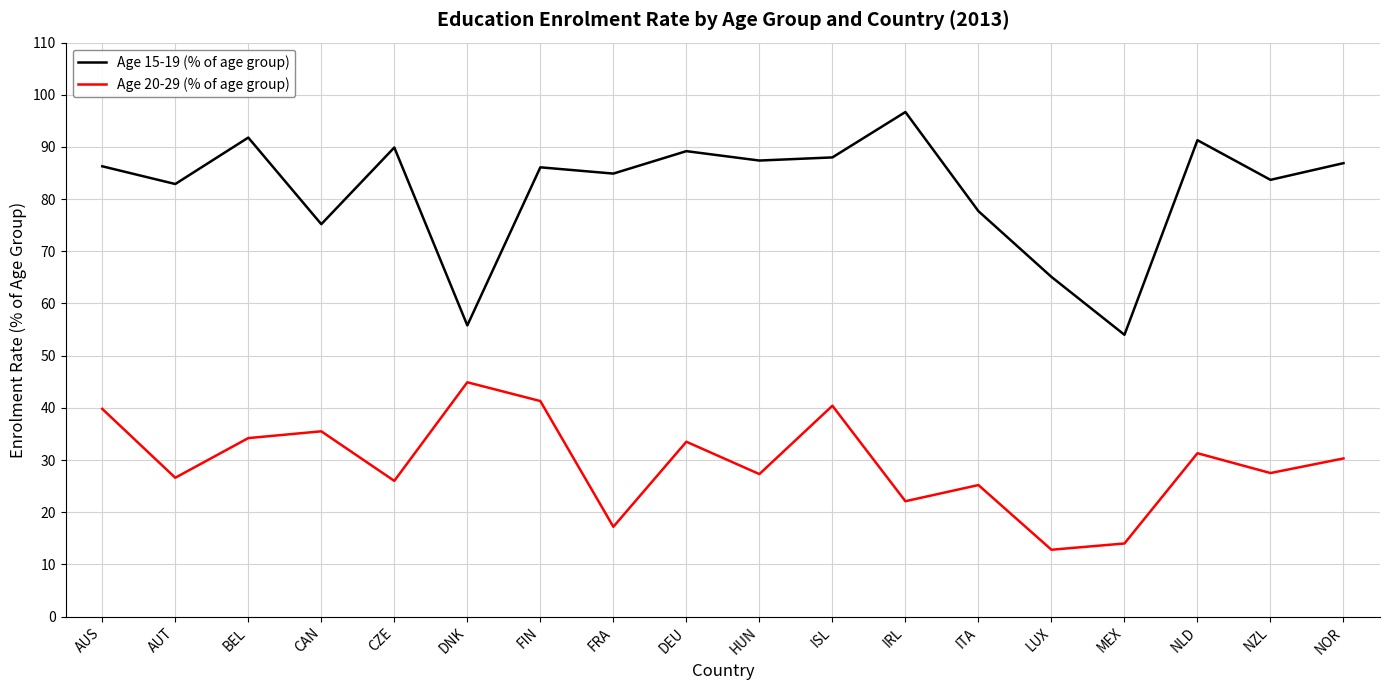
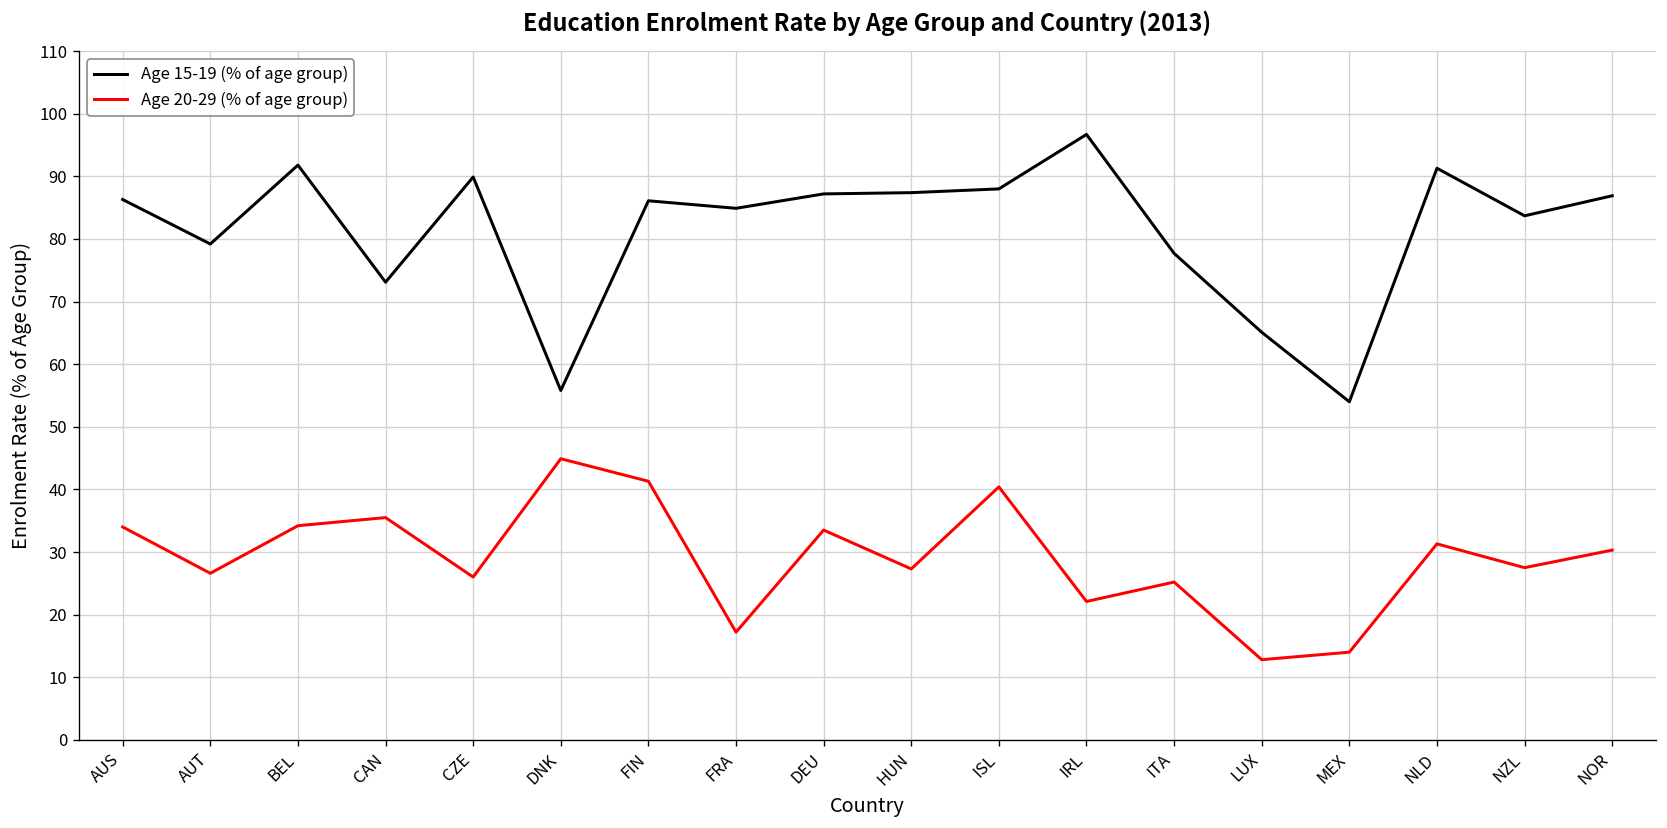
Age 20-29 (% of age group), AUS: 40 -> 34
Age 15-19 (% of age group), AUT: 83 -> 79
Age 15-19 (% of age group), CAN: 75 -> 73
Age 15-19 (% of age group), DEU: 89 -> 87
